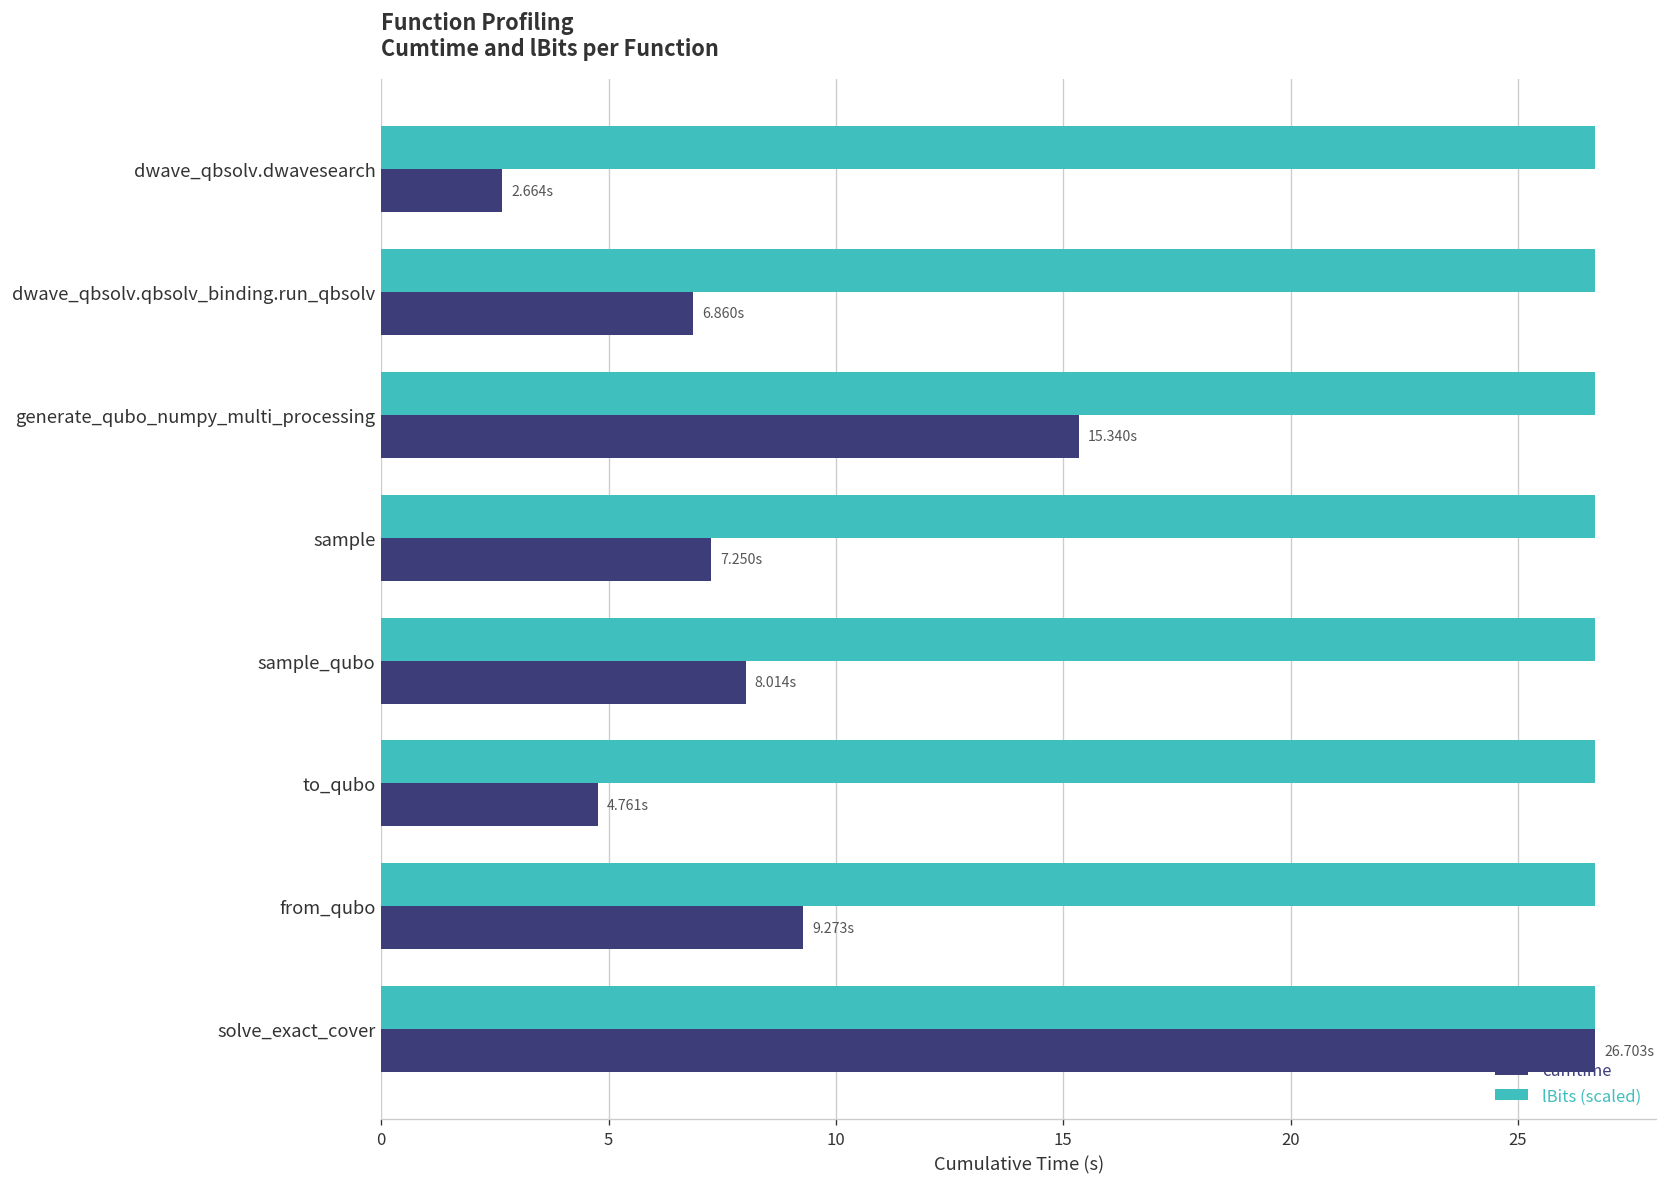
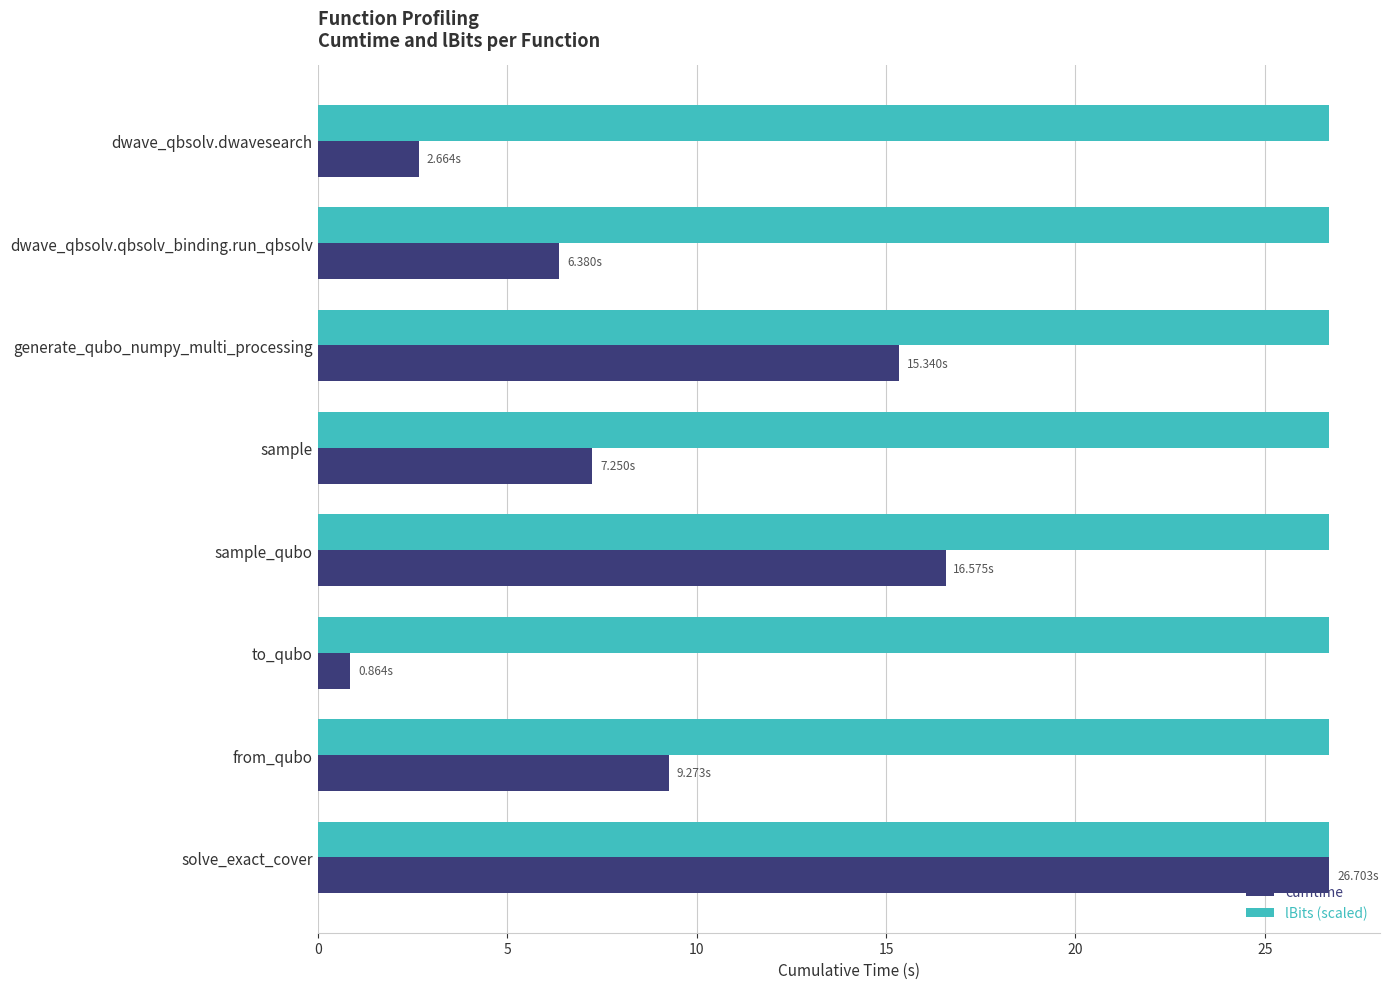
cumtime, dwave_qbsolv.qbsolv_binding.run_qbsolv: 6.860s -> 6.380s
cumtime, sample_qubo: 8.014s -> 16.575s
cumtime, to_qubo: 4.761s -> 0.864s
